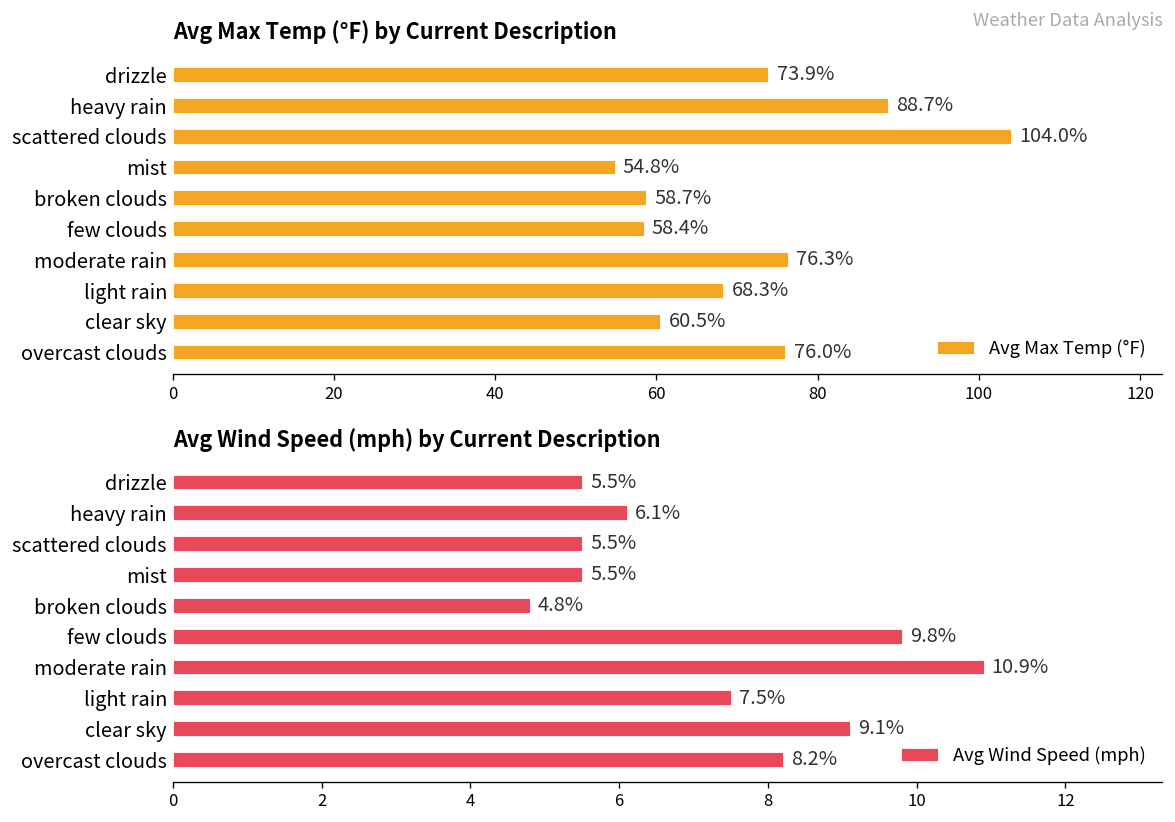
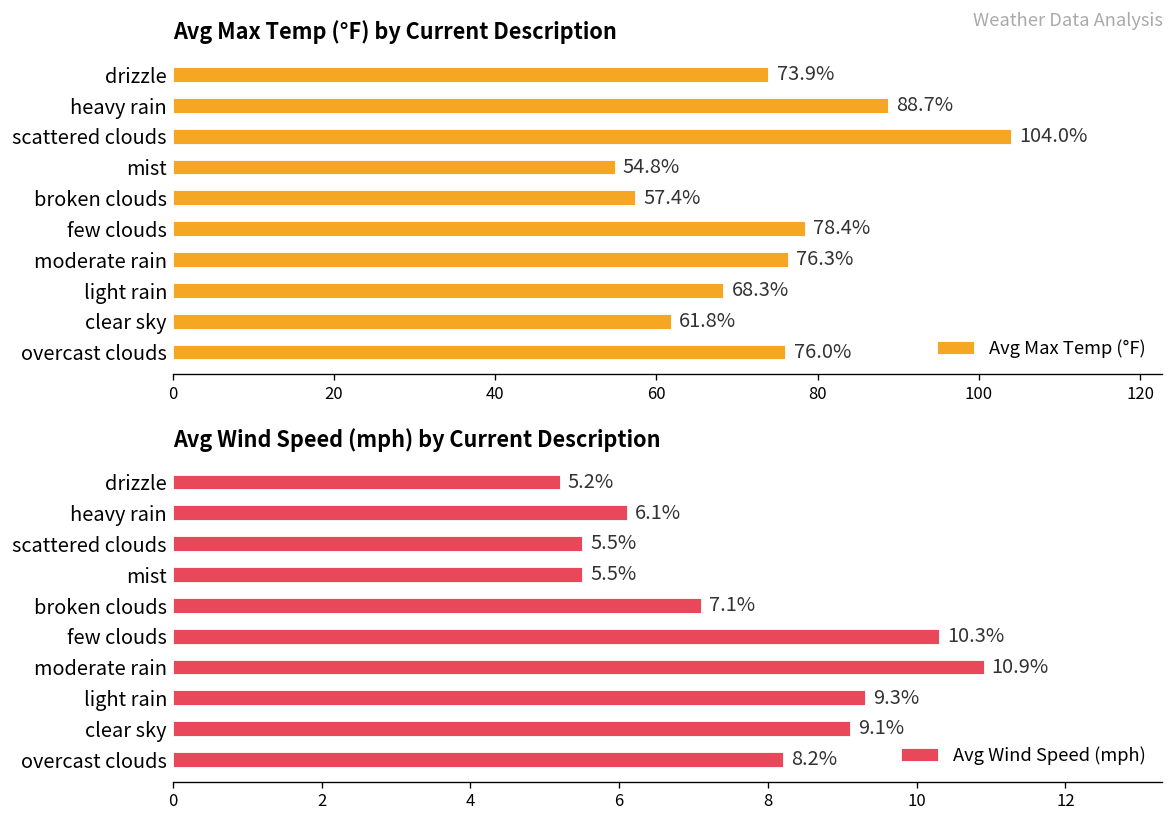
Avg Max Temp (°F) by Current Description, broken clouds: 58.7% -> 57.4%
Avg Max Temp (°F) by Current Description, few clouds: 58.4% -> 78.4%
Avg Max Temp (°F) by Current Description, clear sky: 60.5% -> 61.8%
Avg Wind Speed (mph) by Current Description, drizzle: 5.5% -> 5.2%
Avg Wind Speed (mph) by Current Description, broken clouds: 4.8% -> 7.1%
Avg Wind Speed (mph) by Current Description, few clouds: 9.8% -> 10.3%
Avg Wind Speed (mph) by Current Description, light rain: 7.5% -> 9.3%
